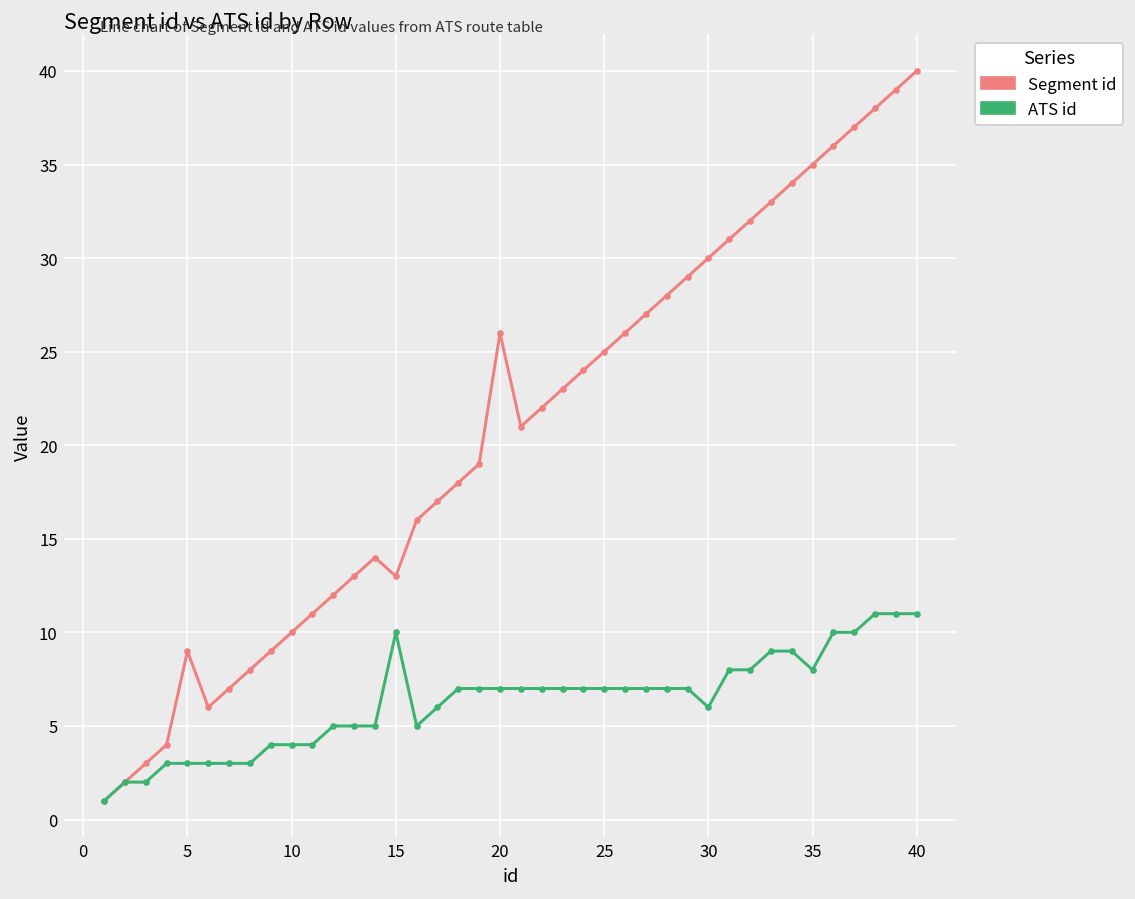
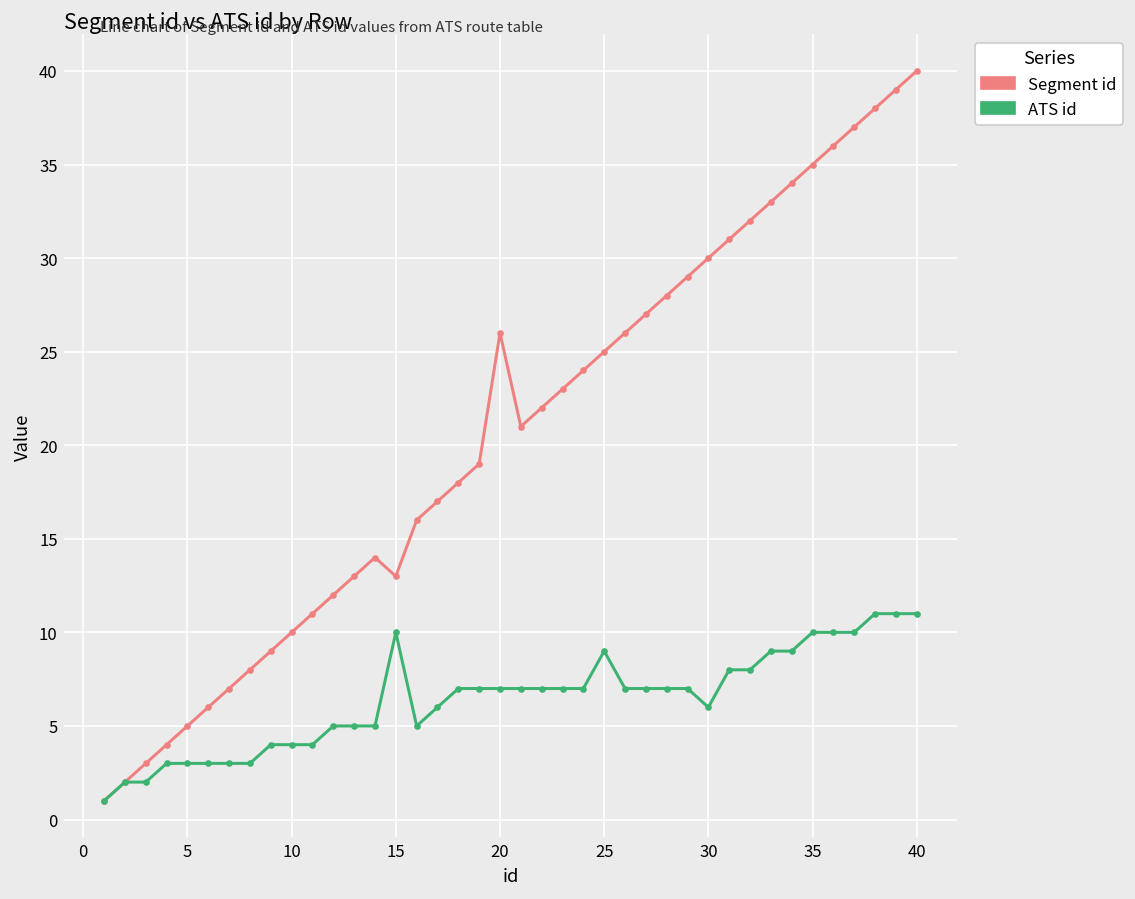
Segment id, 5: 9 -> 5
ATS id, 25: 7 -> 9
ATS id, 35: 8 -> 10
